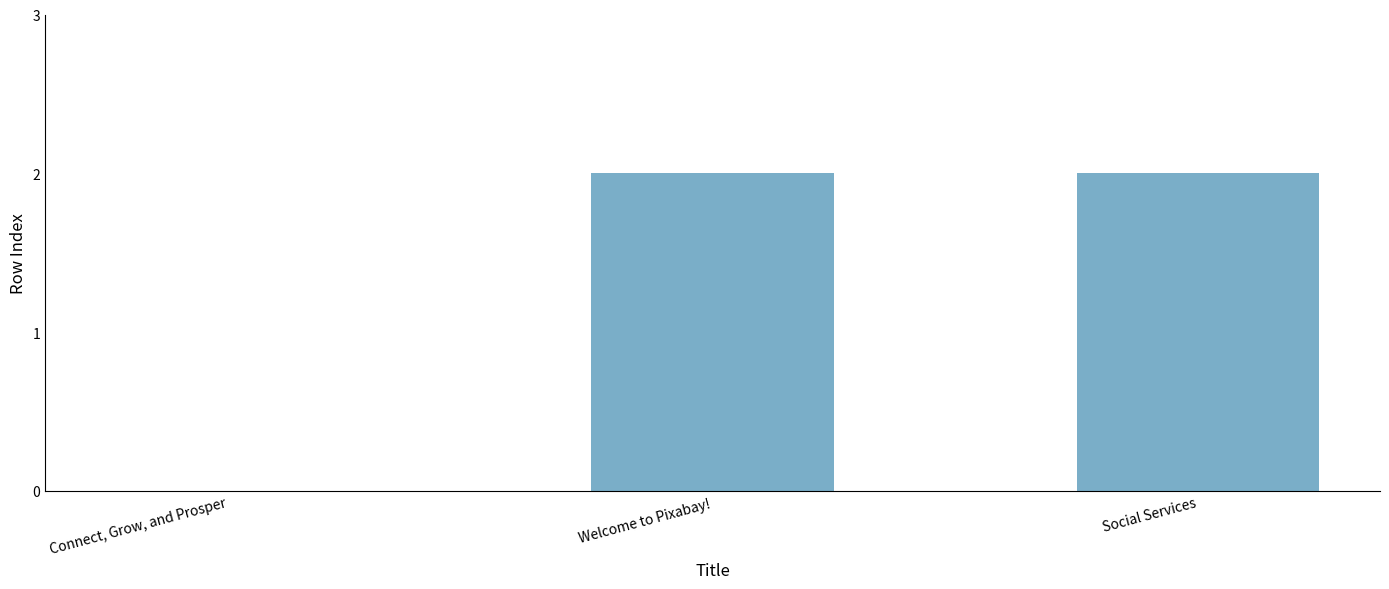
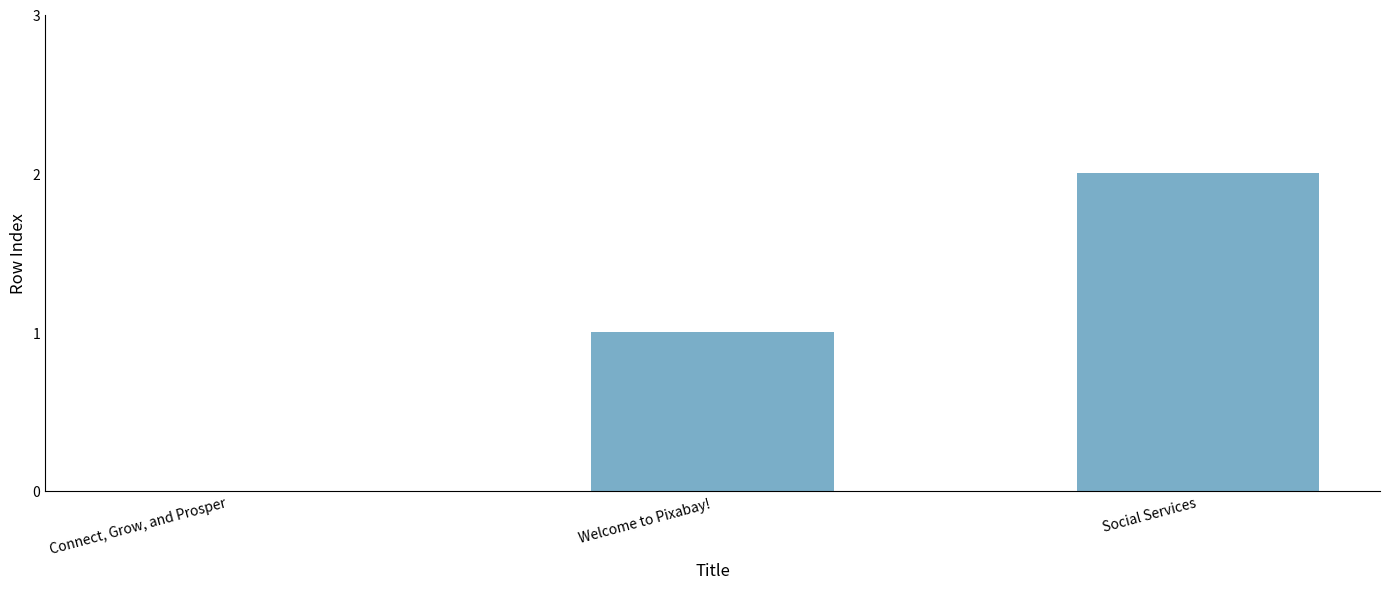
Welcome to Pixabay!: 2 -> 1
